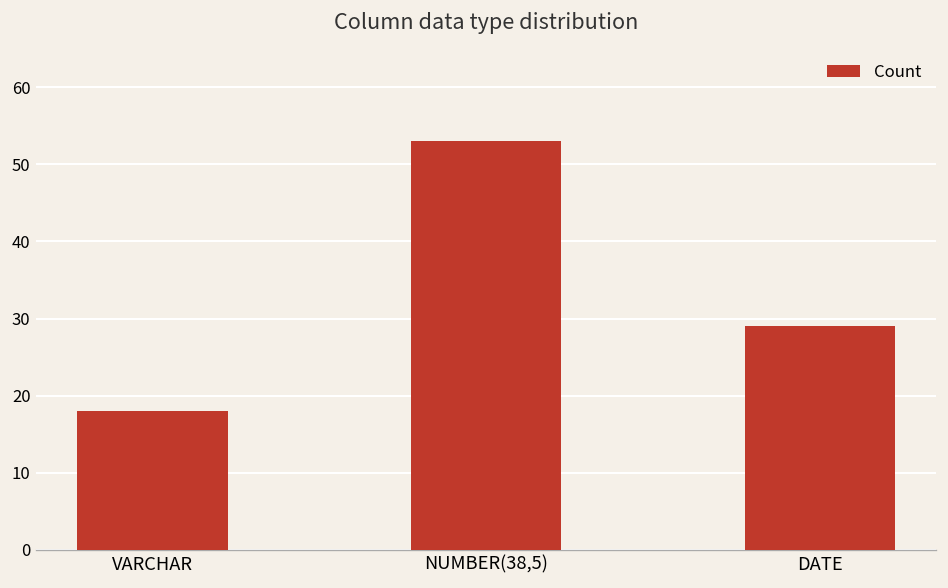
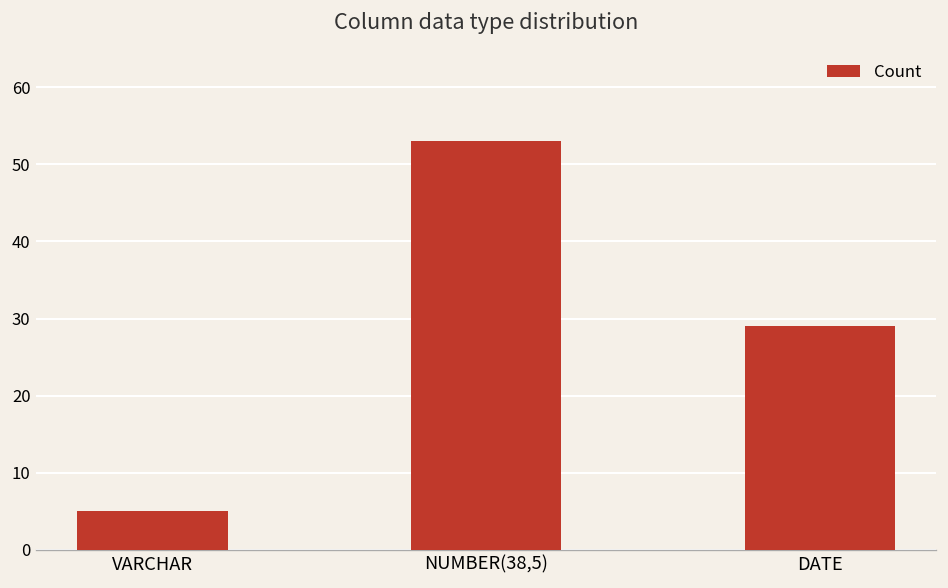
VARCHAR: 18 -> 5
